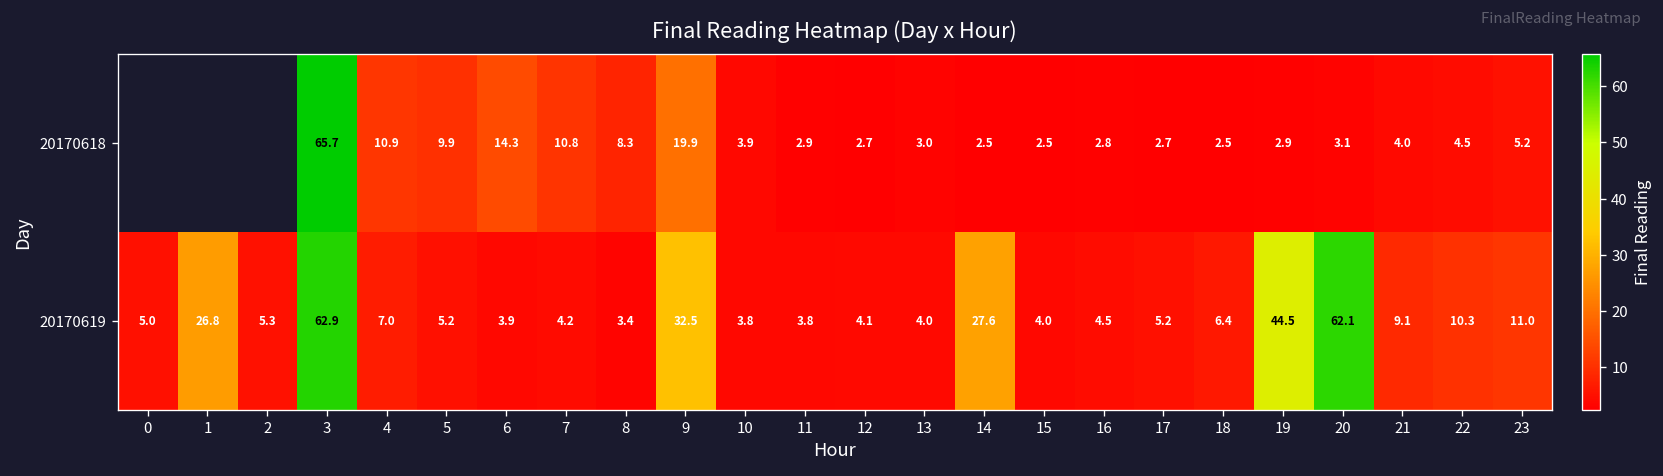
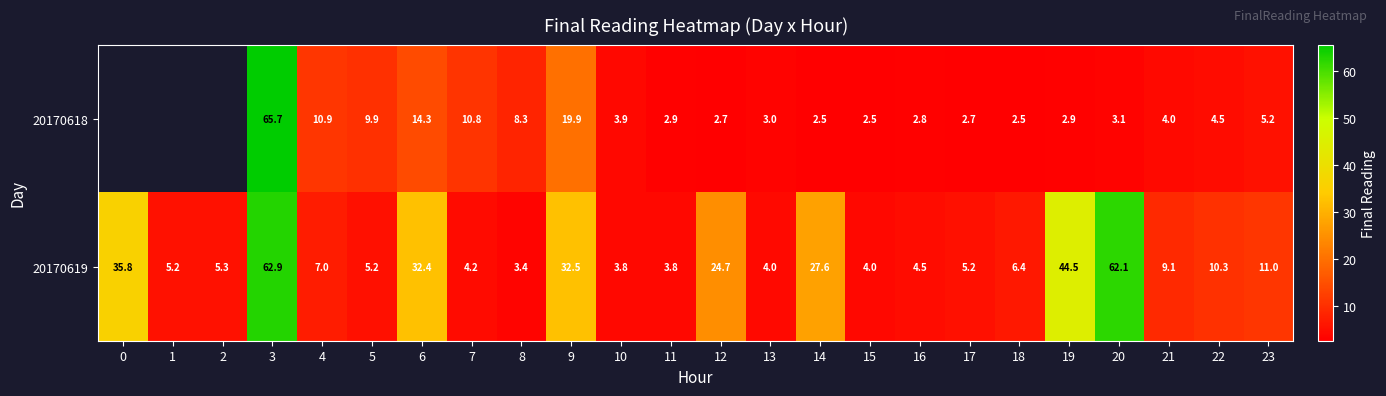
20170619, 0: 5.0 -> 35.8
20170619, 1: 26.8 -> 5.2
20170619, 6: 3.9 -> 32.4
20170619, 12: 4.1 -> 24.7
